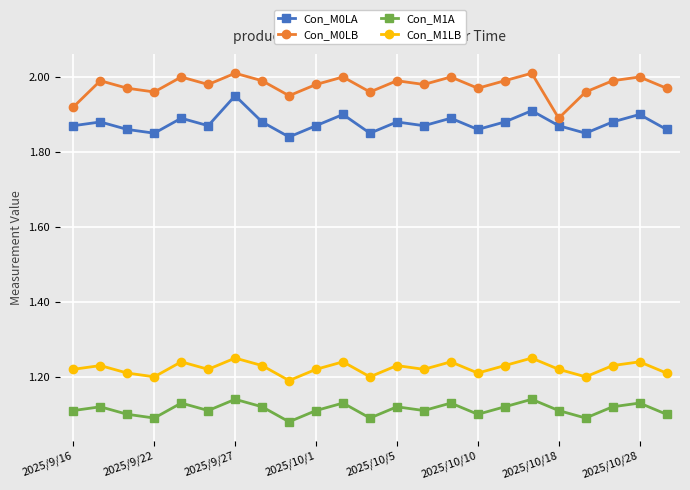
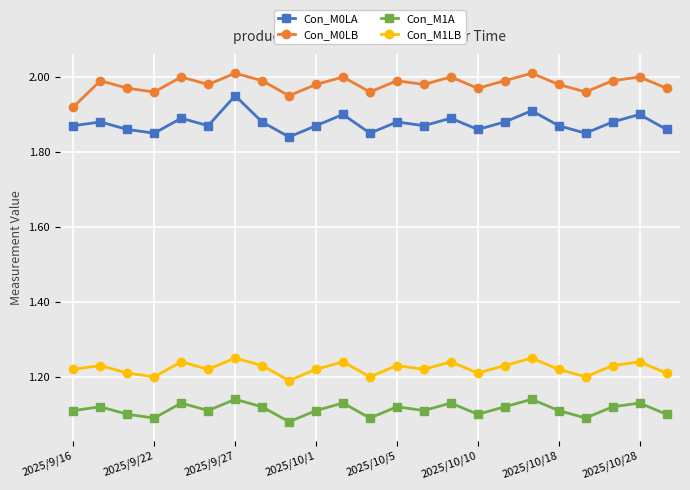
Con_M0LB, 2025/10/18: 1.89 -> 1.98
